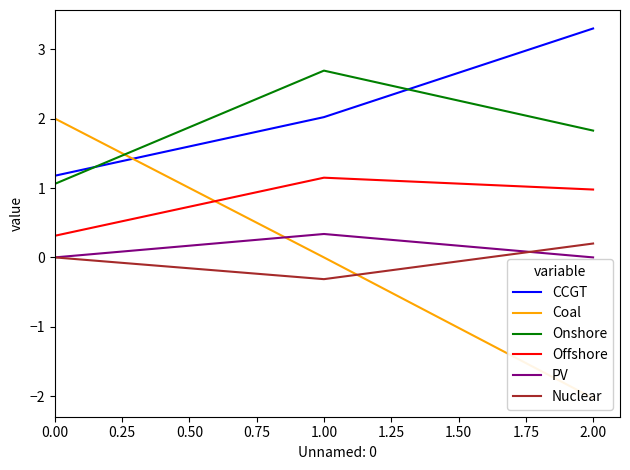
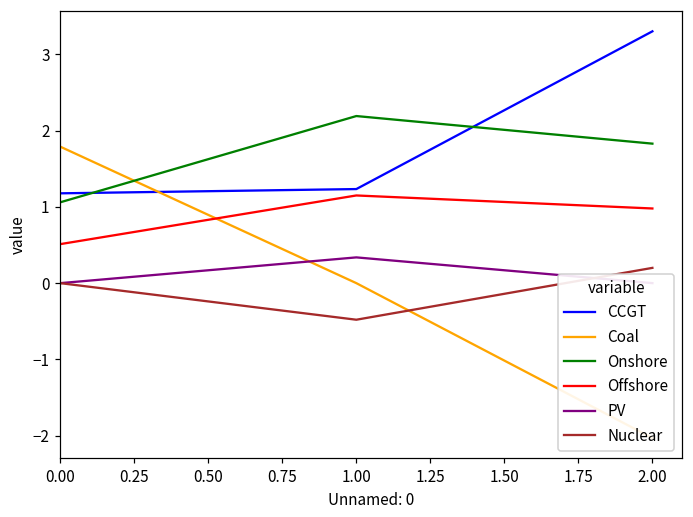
Coal, 0.00: 2.0 -> 1.8
Offshore, 0.00: 0.3 -> 0.5
CCGT, 1.00: 2.0 -> 1.2
Onshore, 1.00: 2.7 -> 2.2
Nuclear, 1.00: -0.3 -> -0.5
